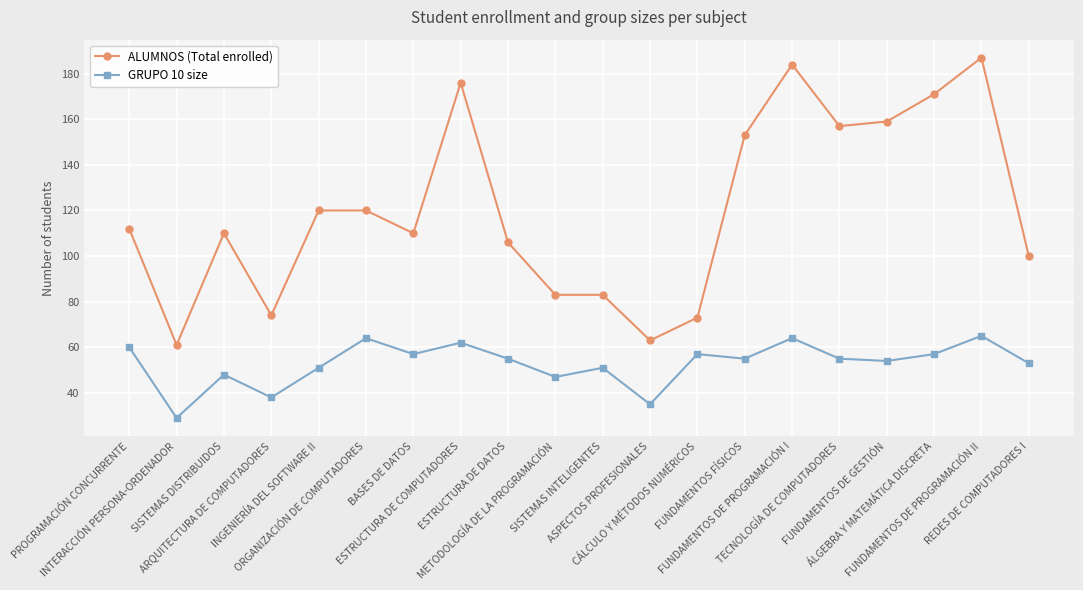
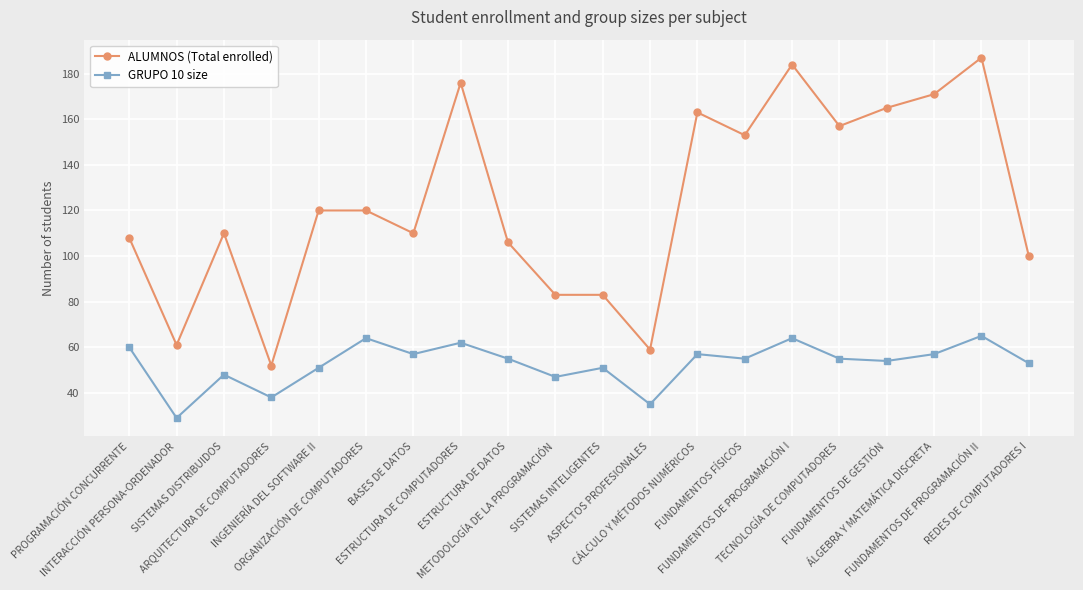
ALUMNOS (Total enrolled), PROGRAMACIÓN CONCURRENTE: 112 -> 108
ALUMNOS (Total enrolled), ARQUITECTURA DE COMPUTADORES: 74 -> 52
ALUMNOS (Total enrolled), ASPECTOS PROFESIONALES: 63 -> 59
ALUMNOS (Total enrolled), CÁLCULO Y MÉTODOS NUMÉRICOS: 73 -> 163
ALUMNOS (Total enrolled), FUNDAMENTOS DE GESTIÓN: 159 -> 165
